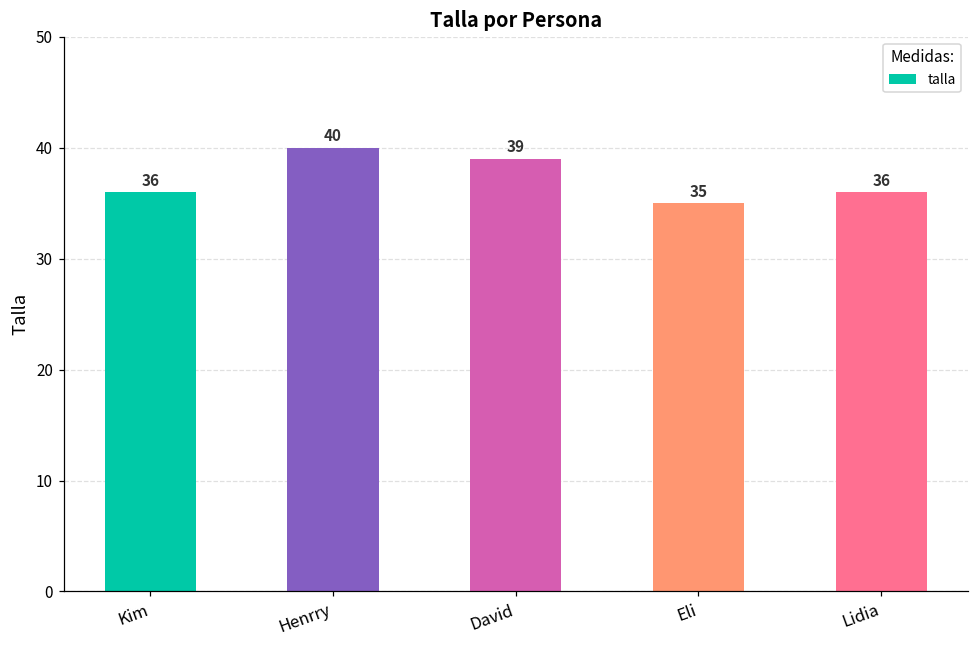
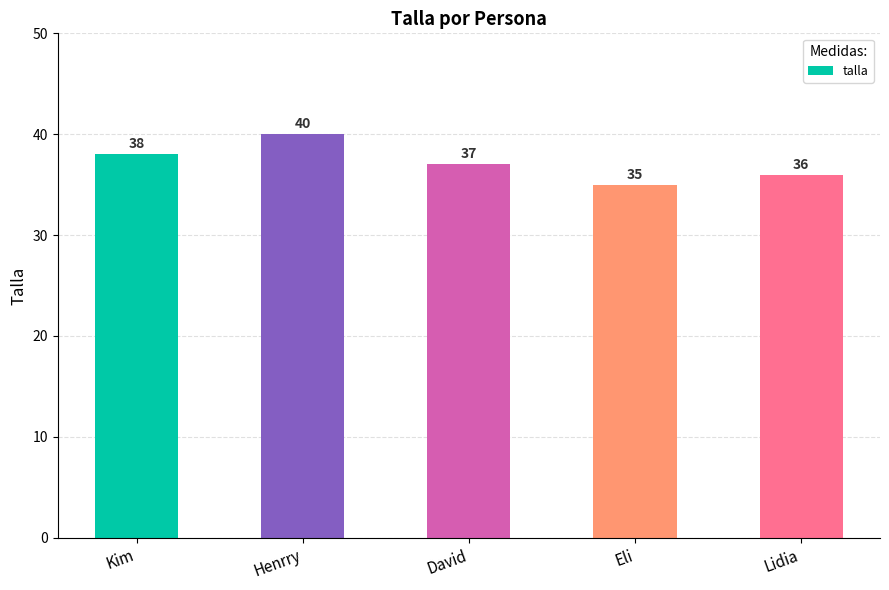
Kim: 36 -> 38
David: 39 -> 37
